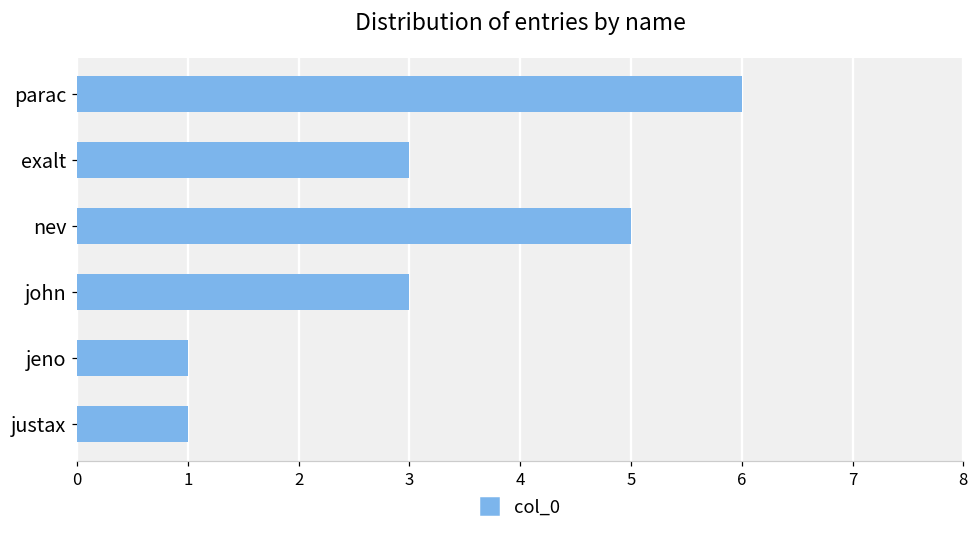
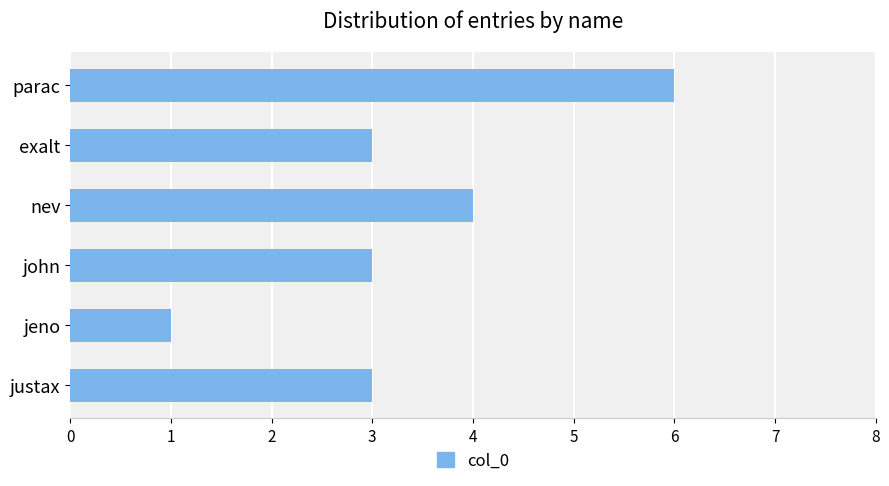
nev: 5 -> 4
justax: 1 -> 3
